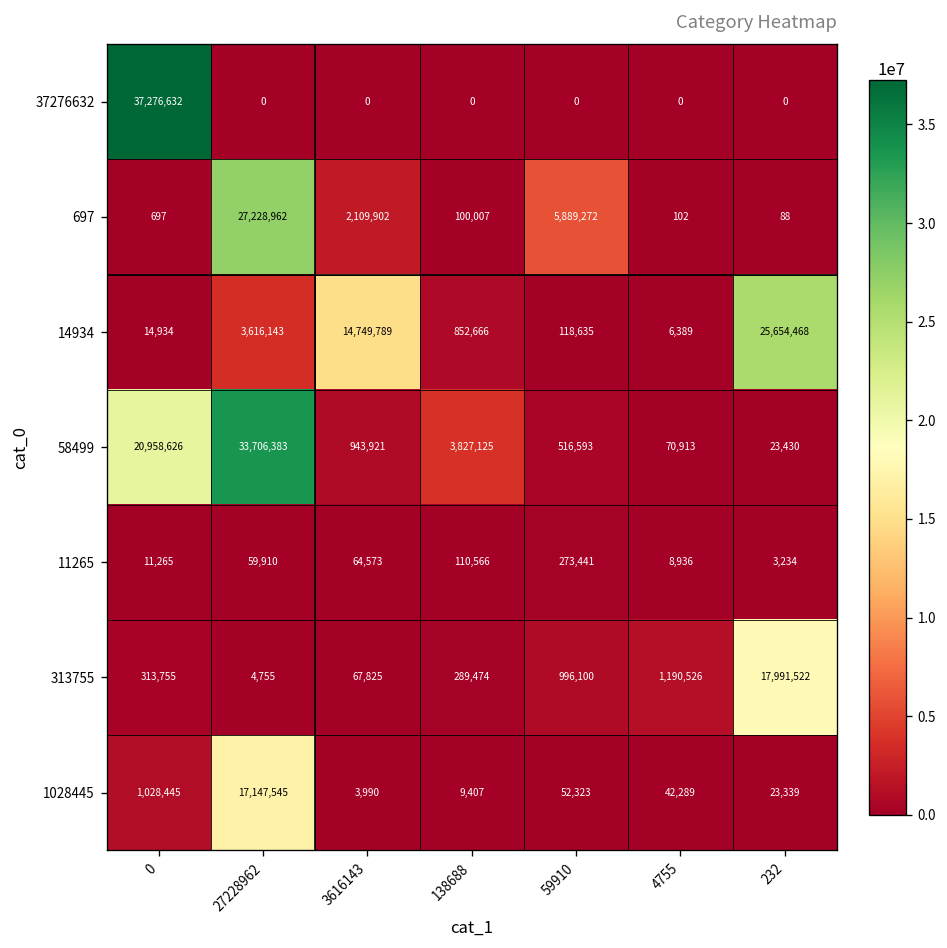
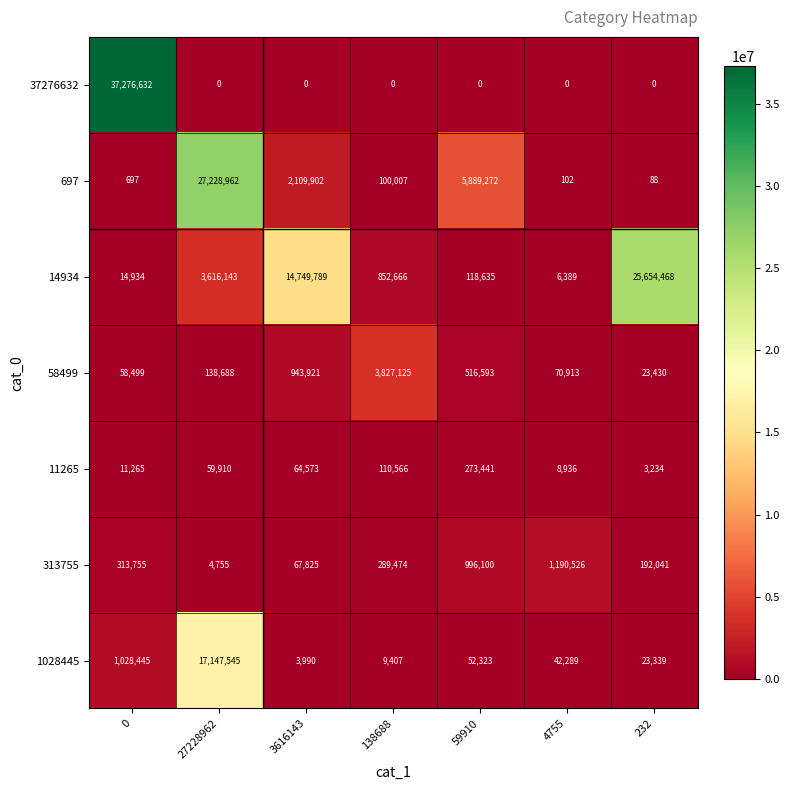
58499, 0: 20,958,626 -> 58,499
58499, 27228962: 33,706,383 -> 138,688
313755, 232: 17,991,522 -> 192,041
